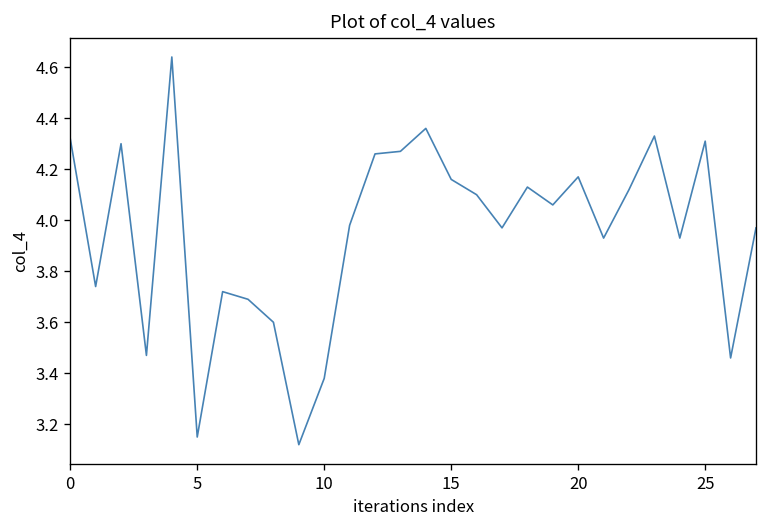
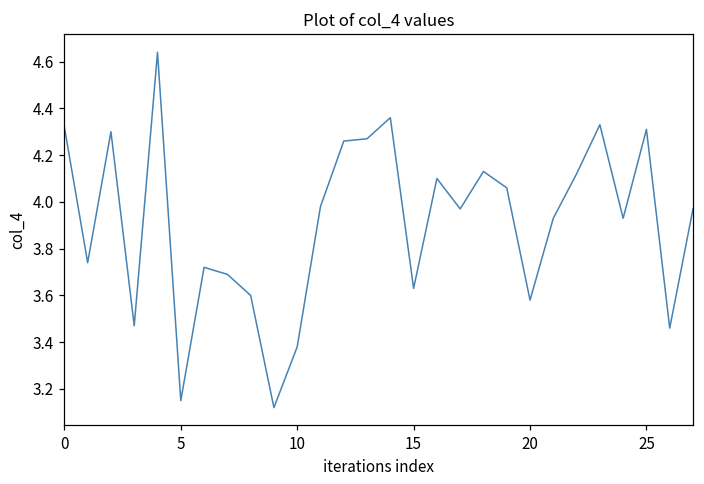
15: 4.16 -> 3.63
20: 4.17 -> 3.58
